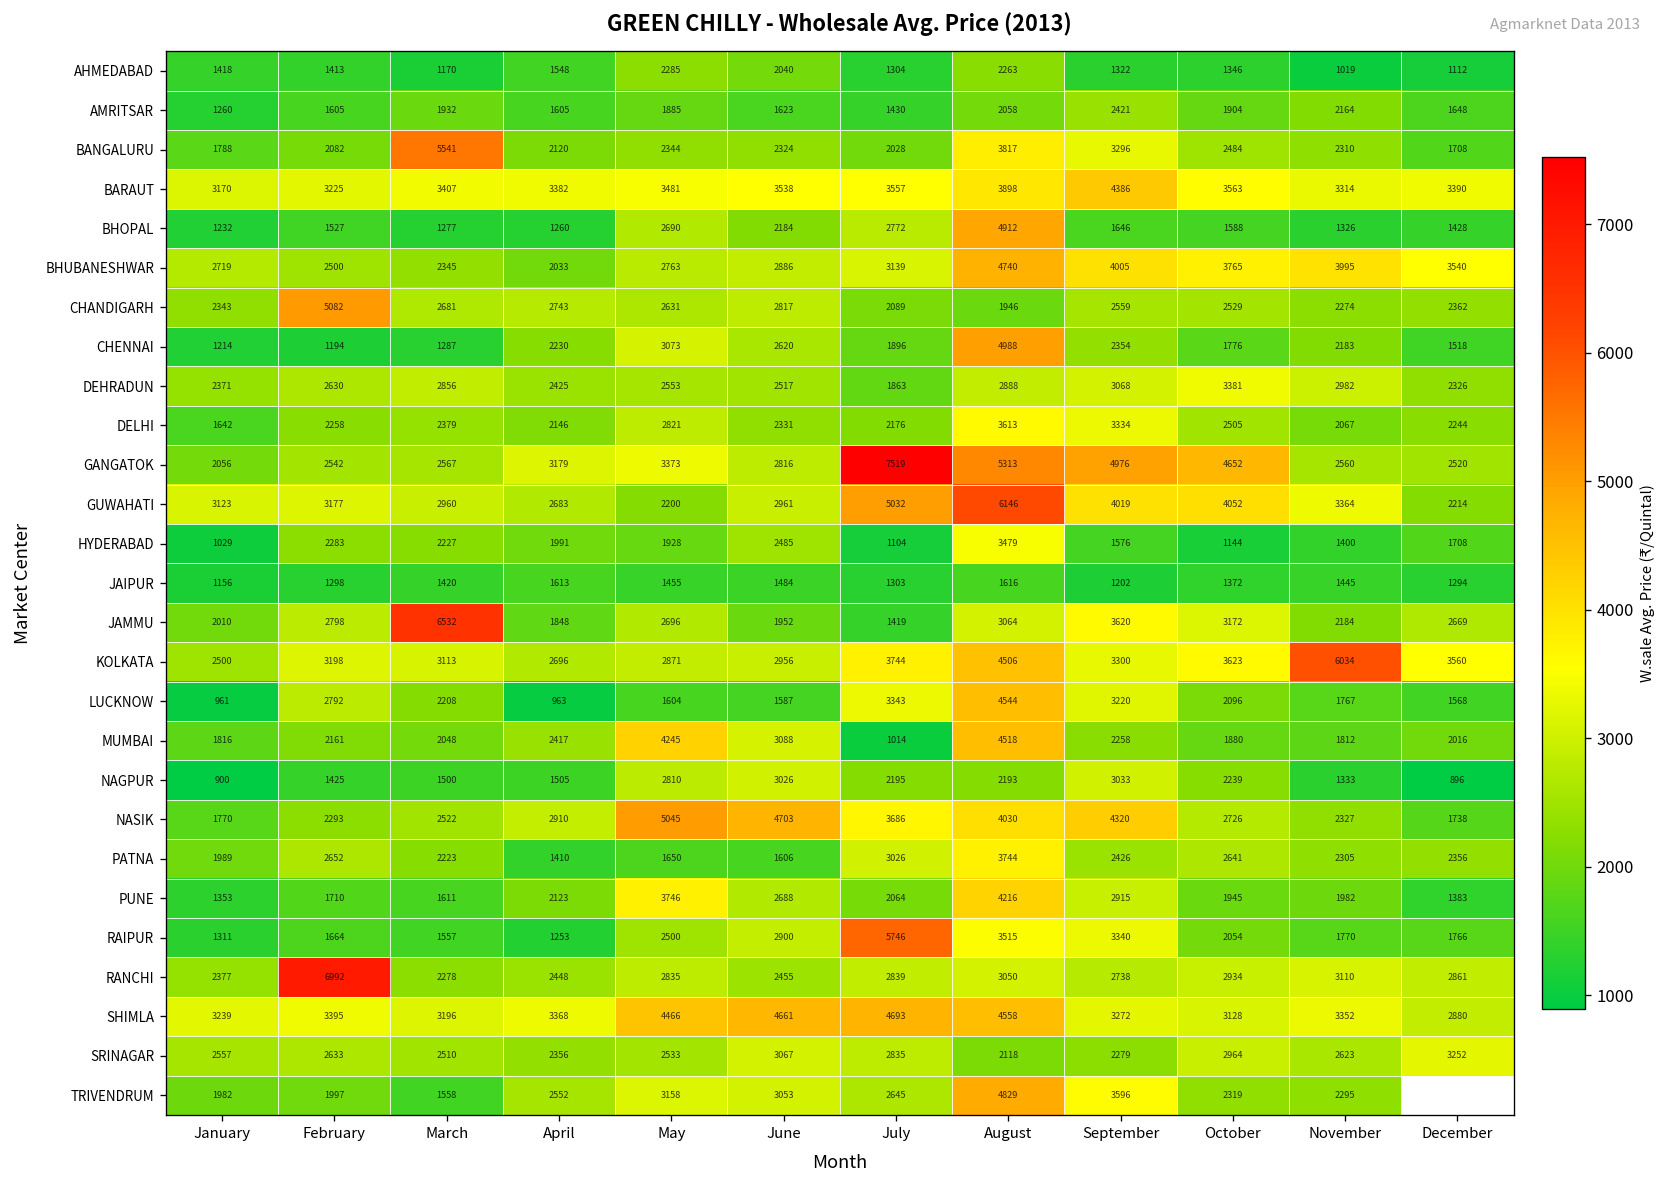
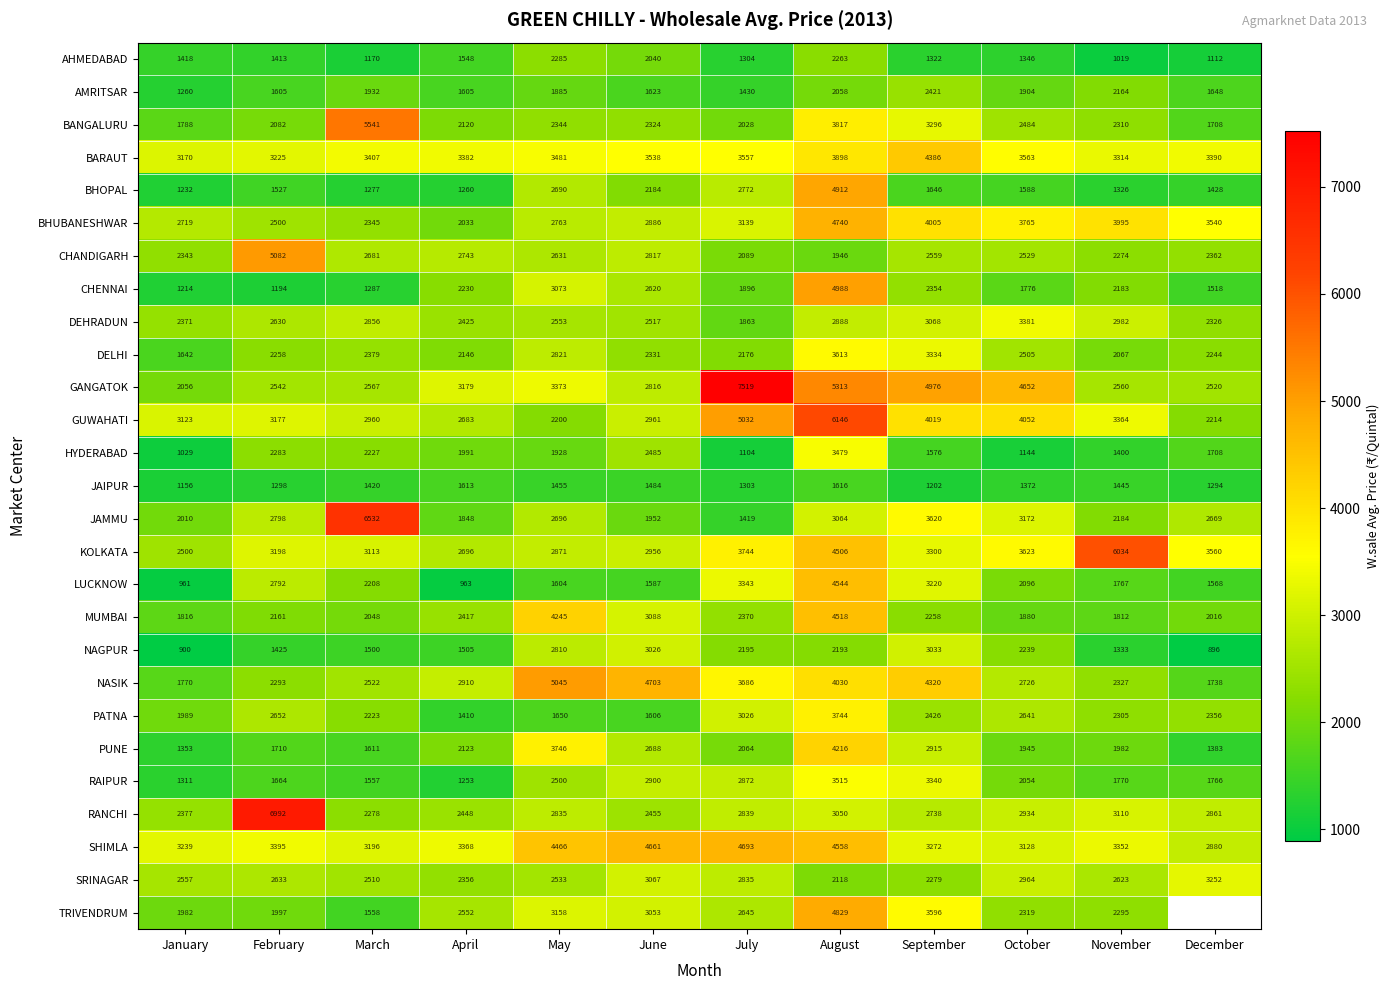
MUMBAI, July: 1014 -> 2370
RAIPUR, July: 5746 -> 2872
